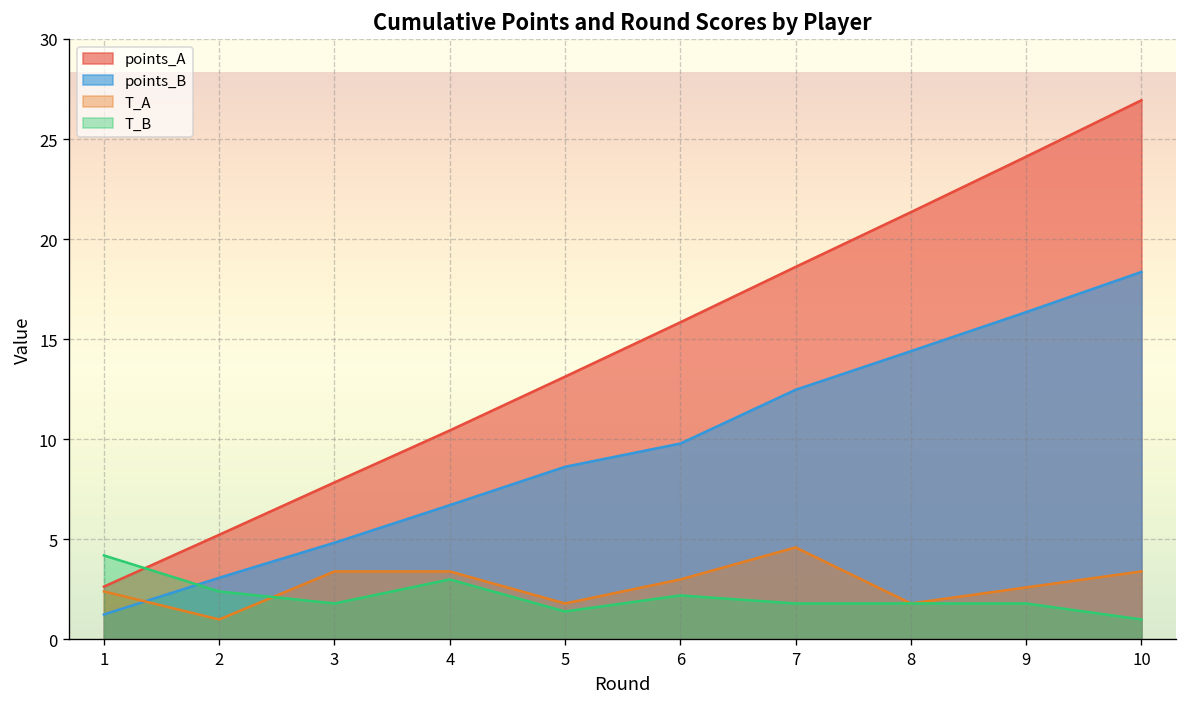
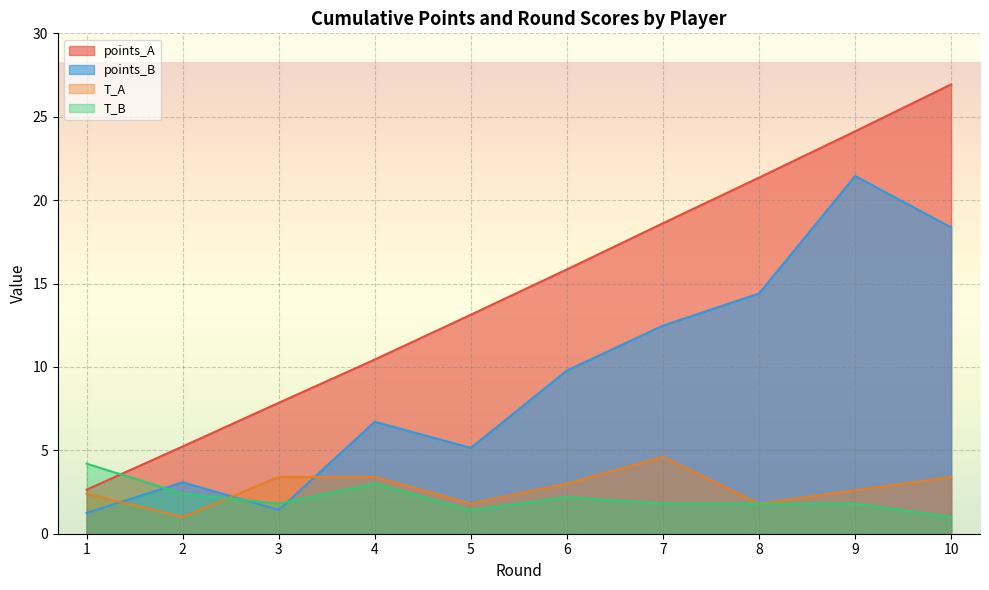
points_B, 3: 4.8 -> 1.4
points_B, 5: 8.6 -> 5.1
points_B, 9: 16.4 -> 21.4
